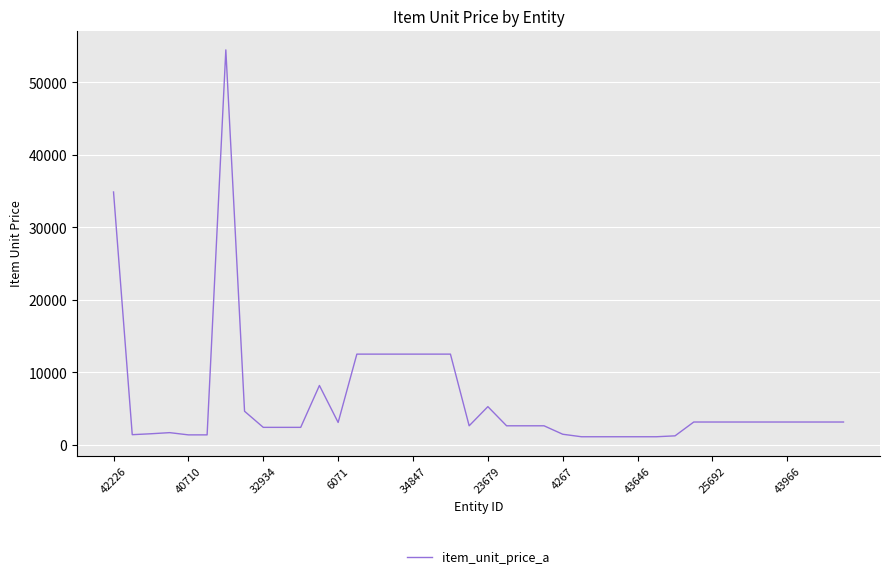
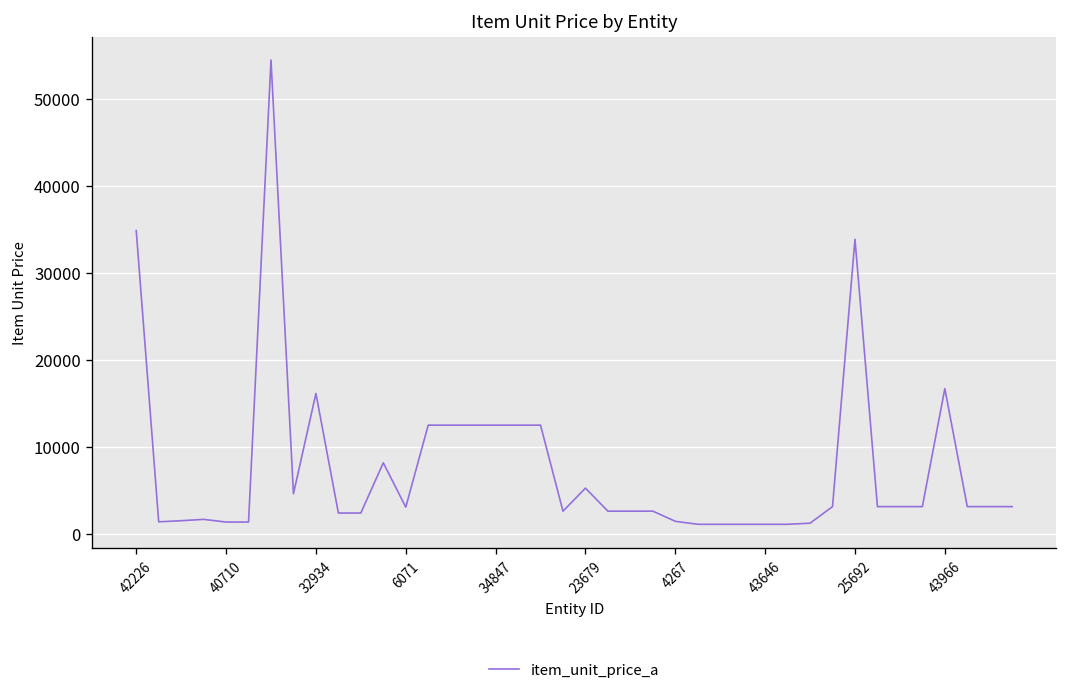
32934: 2000 -> 16000
25692: 3000 -> 34000
43966: 3000 -> 17000
